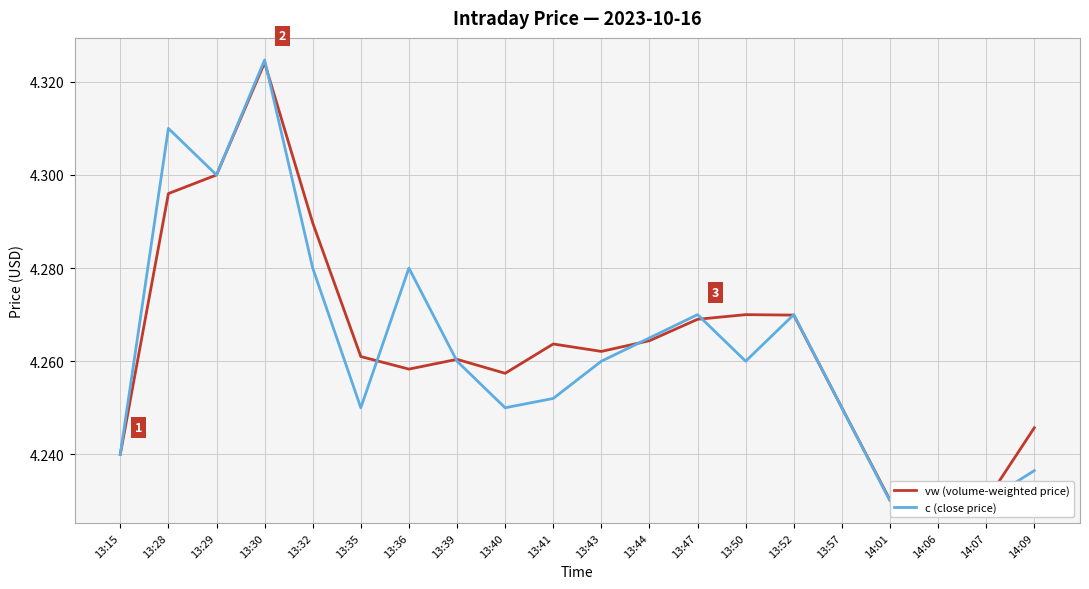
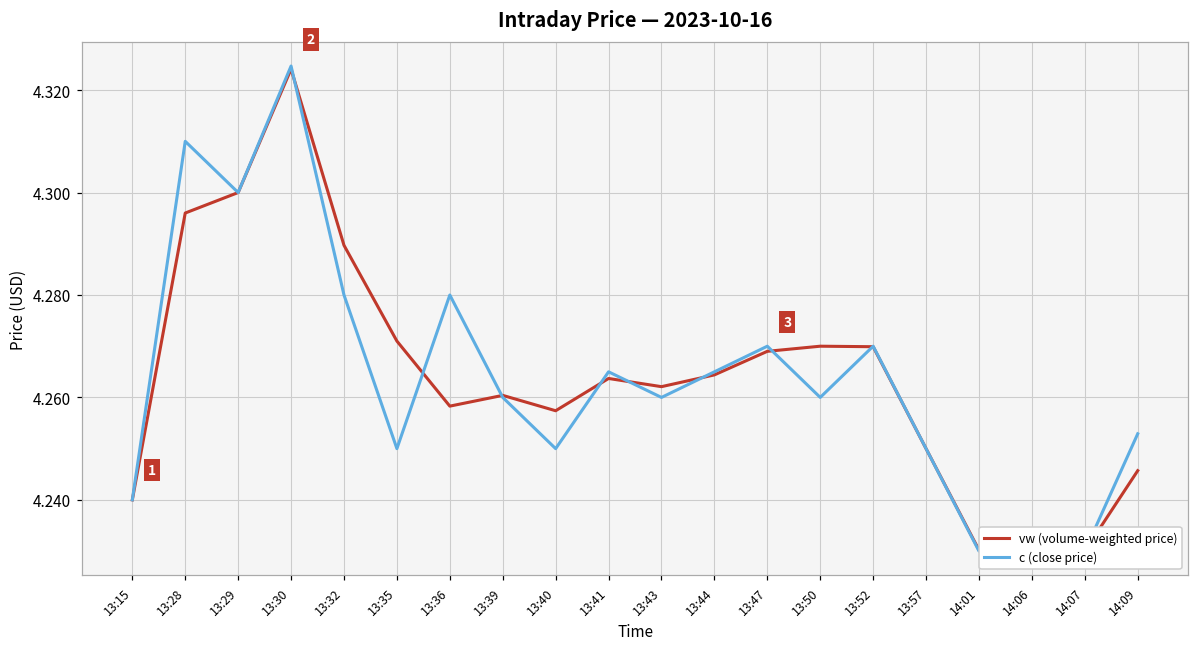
vw (volume-weighted price), 13:35: 4.261 -> 4.271
c (close price), 13:41: 4.252 -> 4.265
c (close price), 14:09: 4.237 -> 4.253
